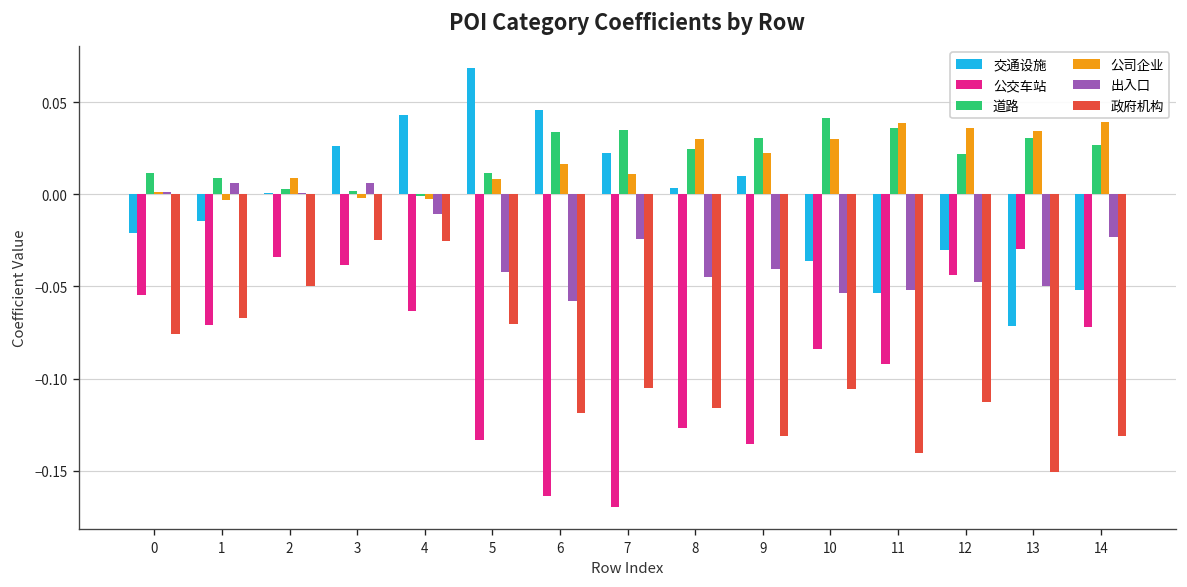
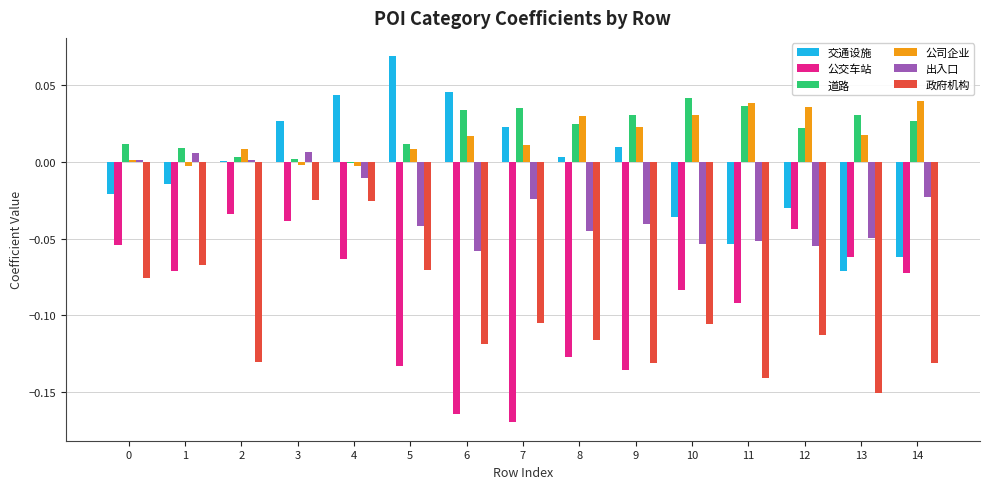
政府机构, 2: -0.050 -> -0.130
出入口, 12: -0.048 -> -0.055
公交车站, 13: -0.030 -> -0.062
公司企业, 13: 0.035 -> 0.018
交通设施, 14: -0.052 -> -0.062
